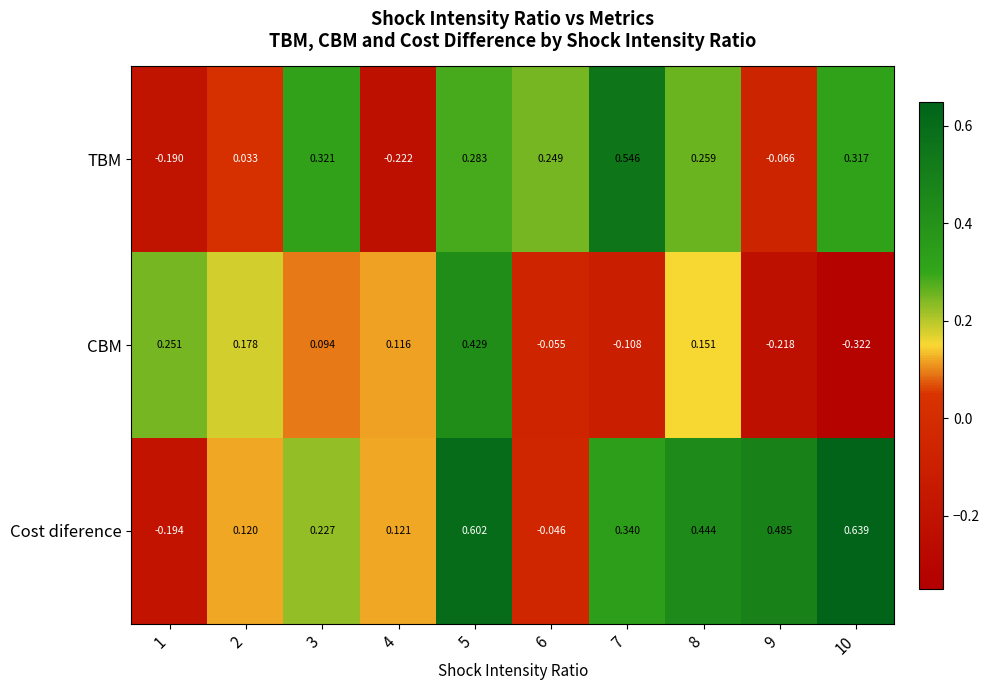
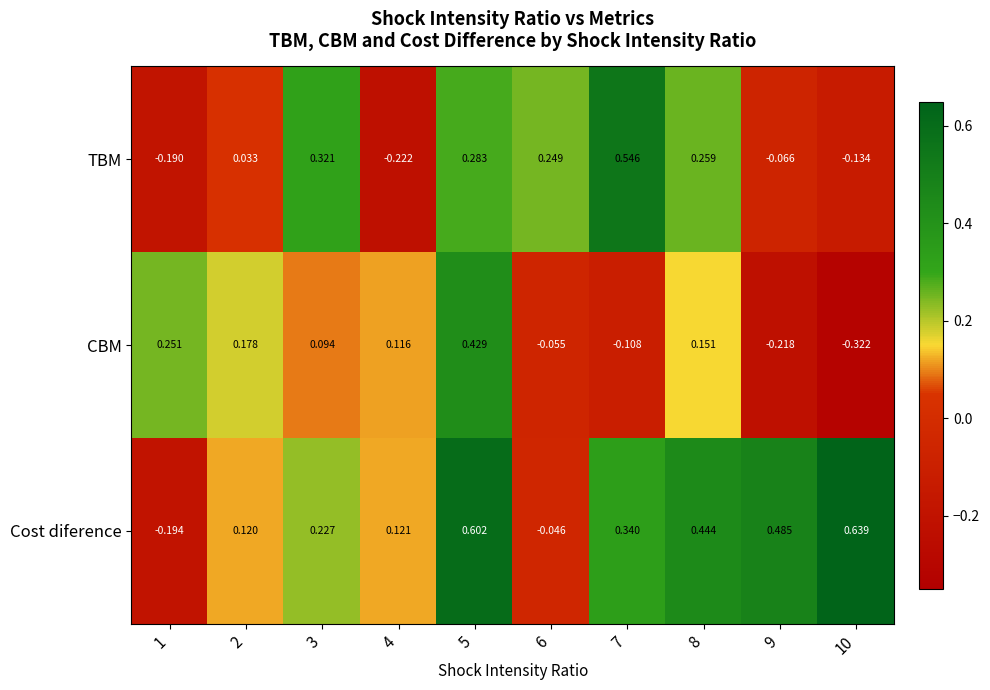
TBM, 10: 0.317 -> -0.134
